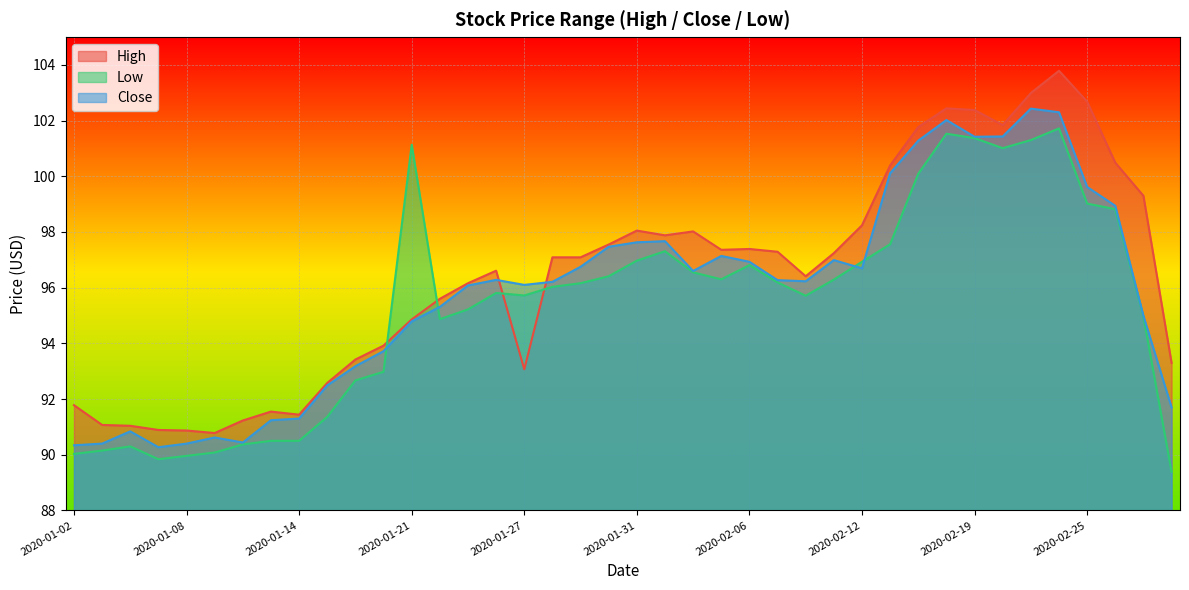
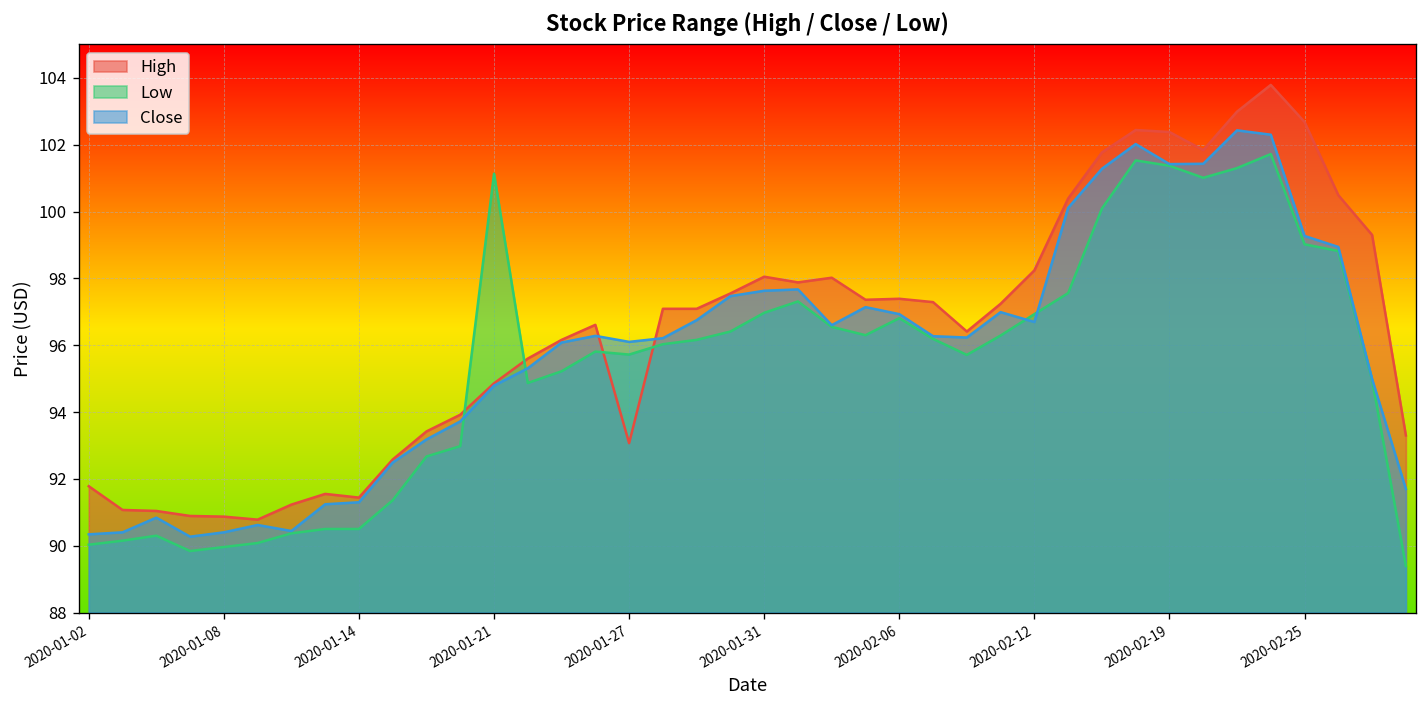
Close, 2020-02-25: 99.6 -> 99.3
